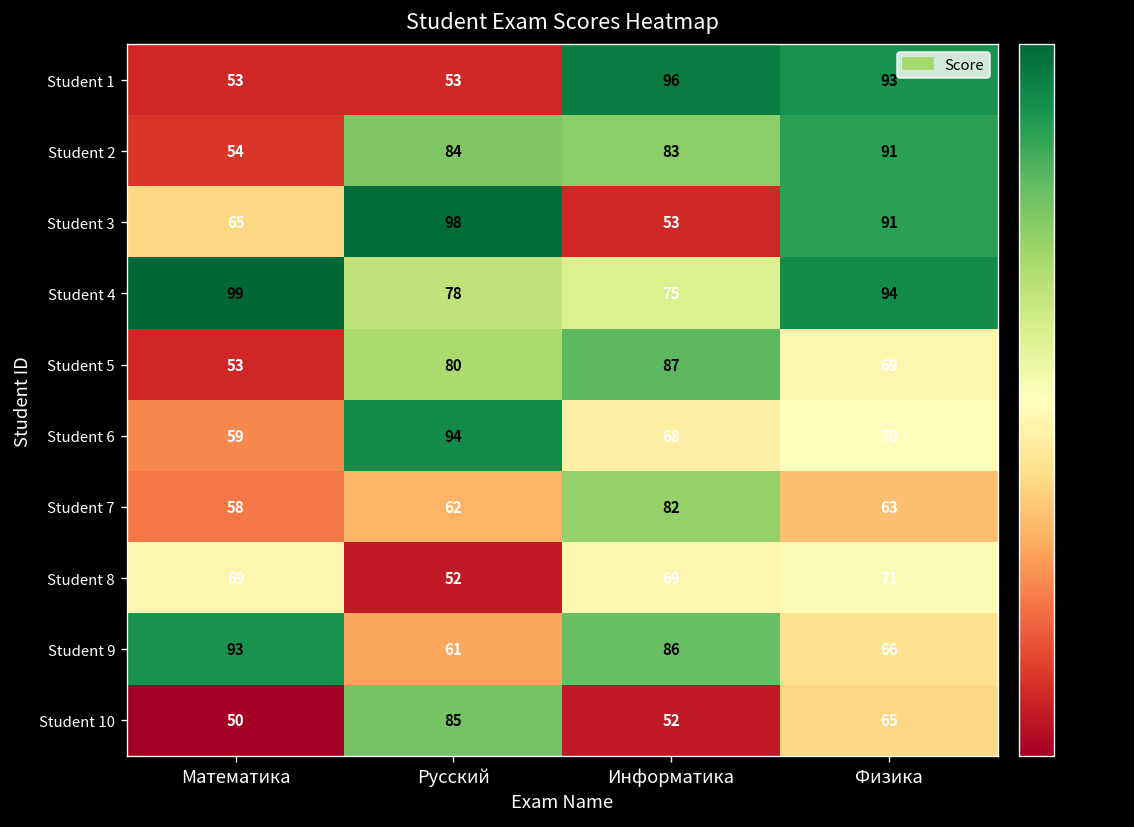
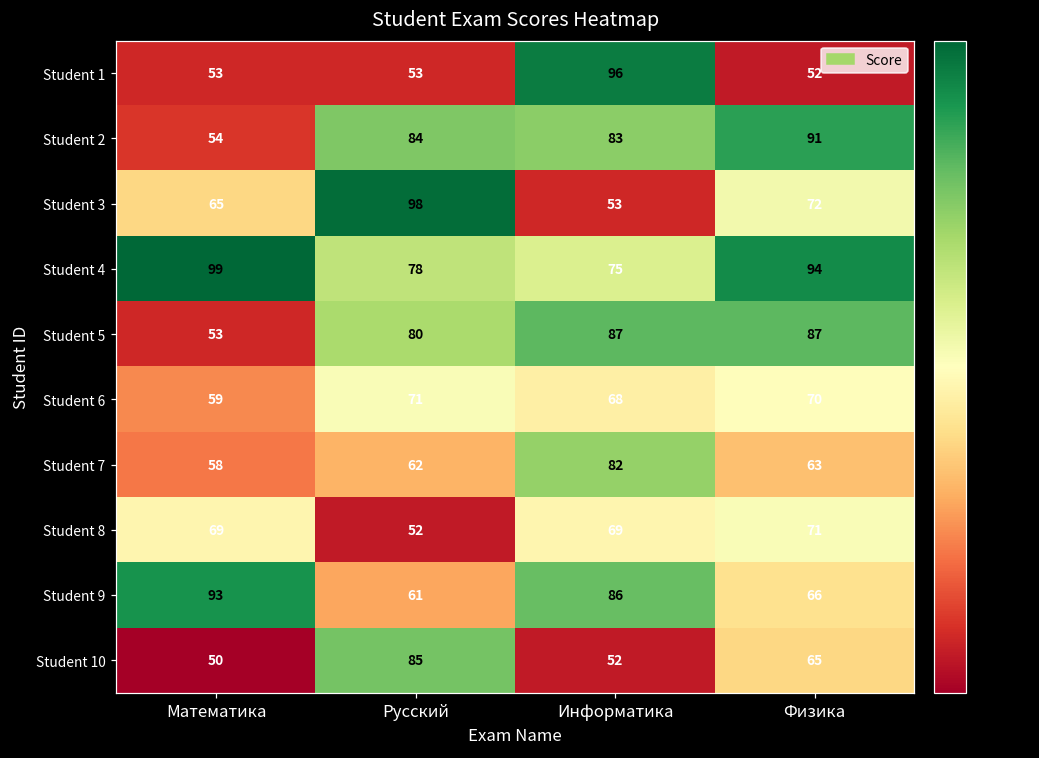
Student 1, Физика: 93 -> 52
Student 3, Физика: 91 -> 72
Student 5, Физика: 69 -> 87
Student 6, Русский: 94 -> 71
